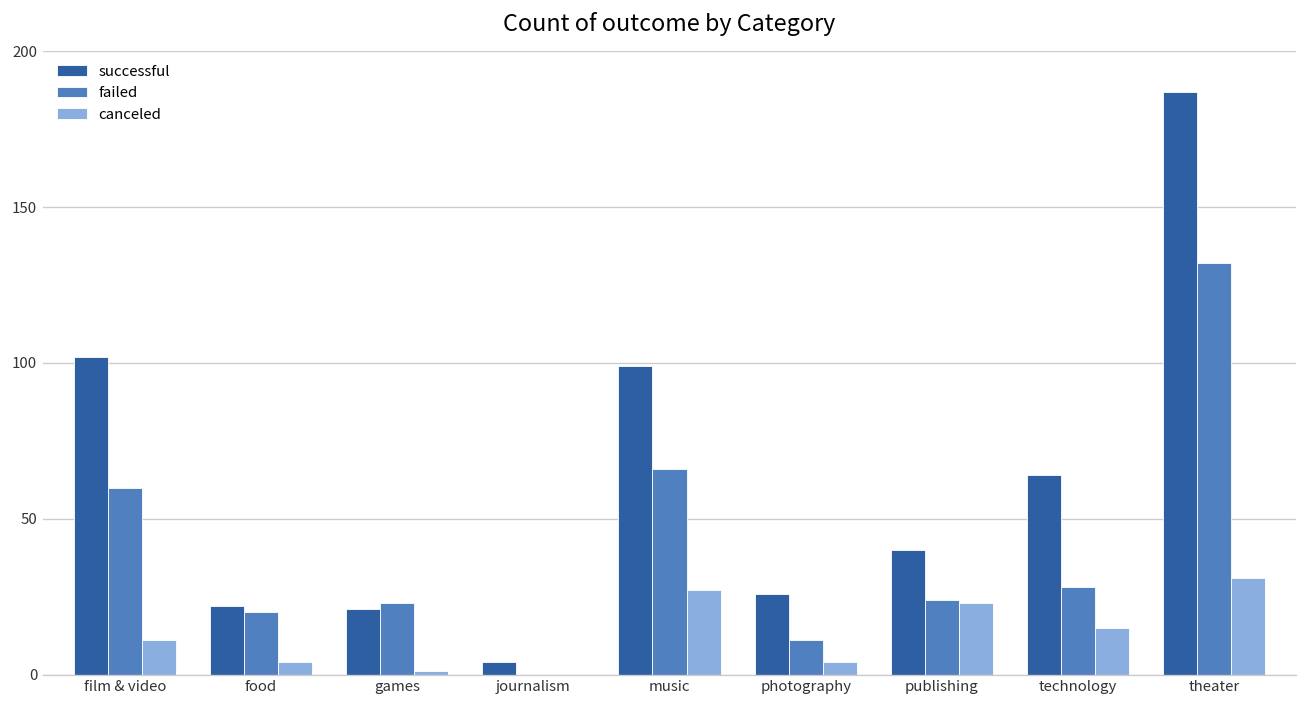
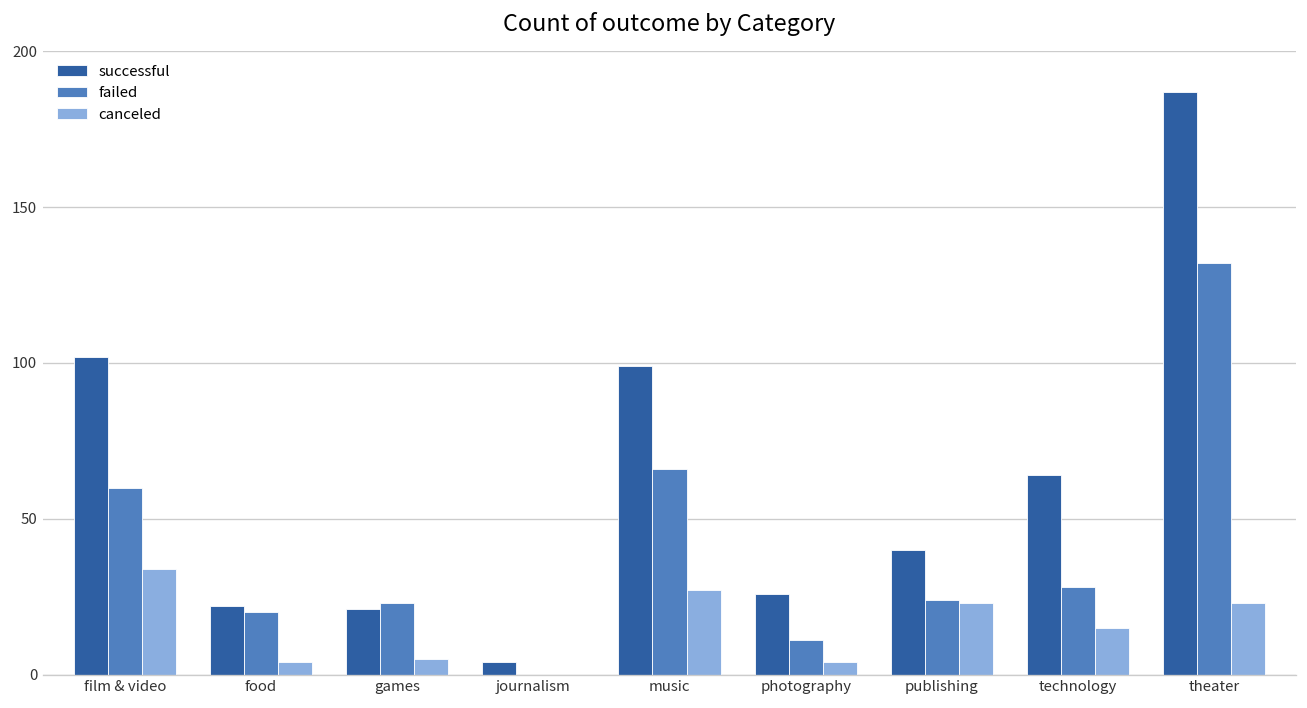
canceled, film & video: 11 -> 34
canceled, games: 1 -> 5
canceled, theater: 31 -> 23
